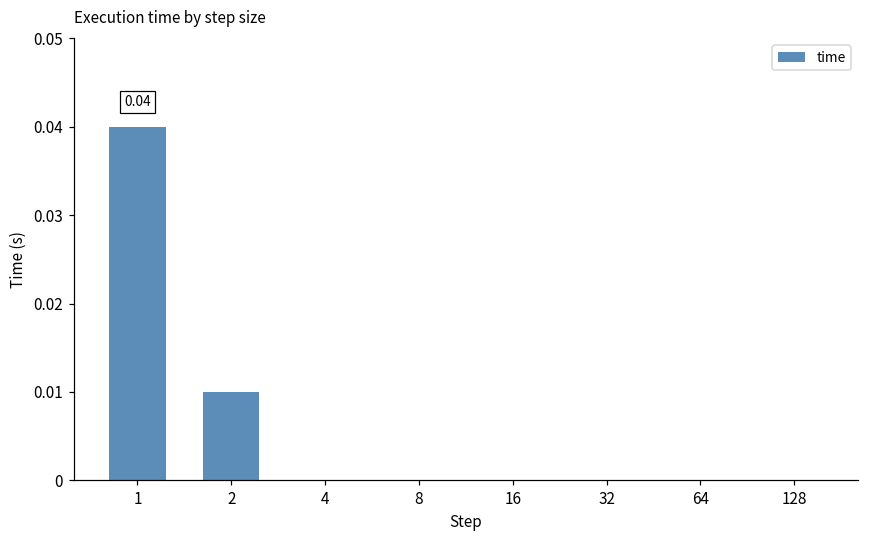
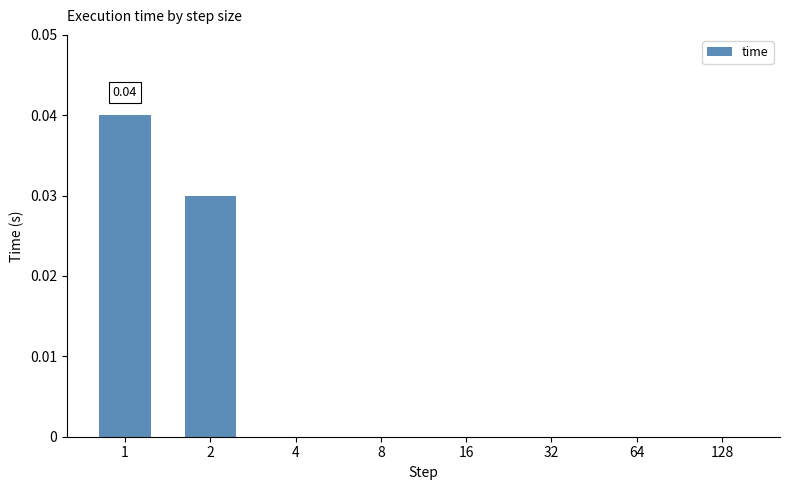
2: 0.01 -> 0.03
